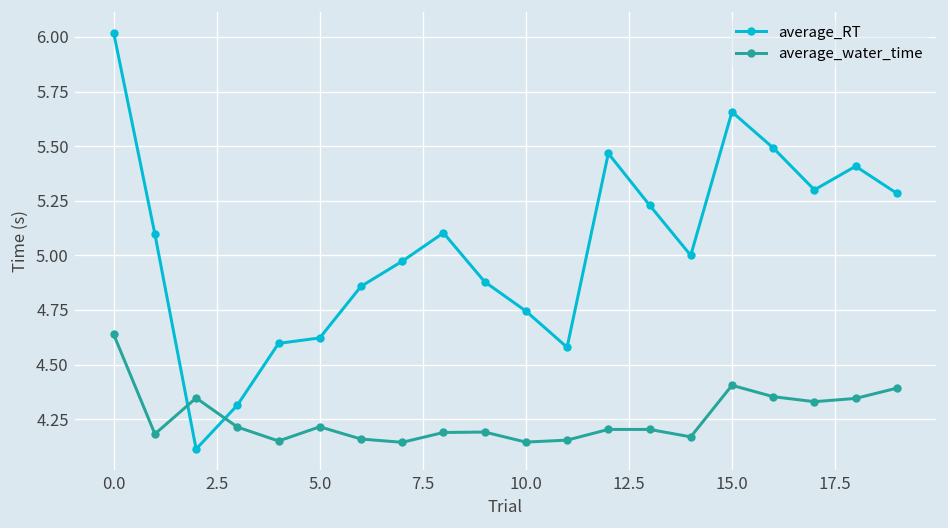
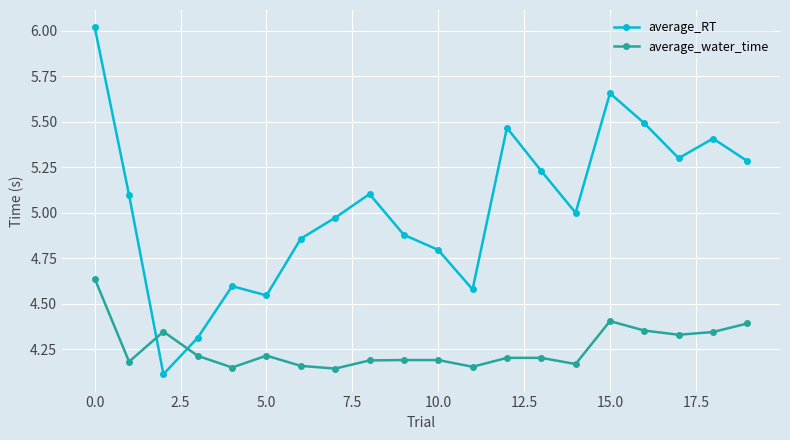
average_RT, 5.0: 4.62 -> 4.55
average_RT, 10.0: 4.75 -> 4.80
average_water_time, 10.0: 4.15 -> 4.19
